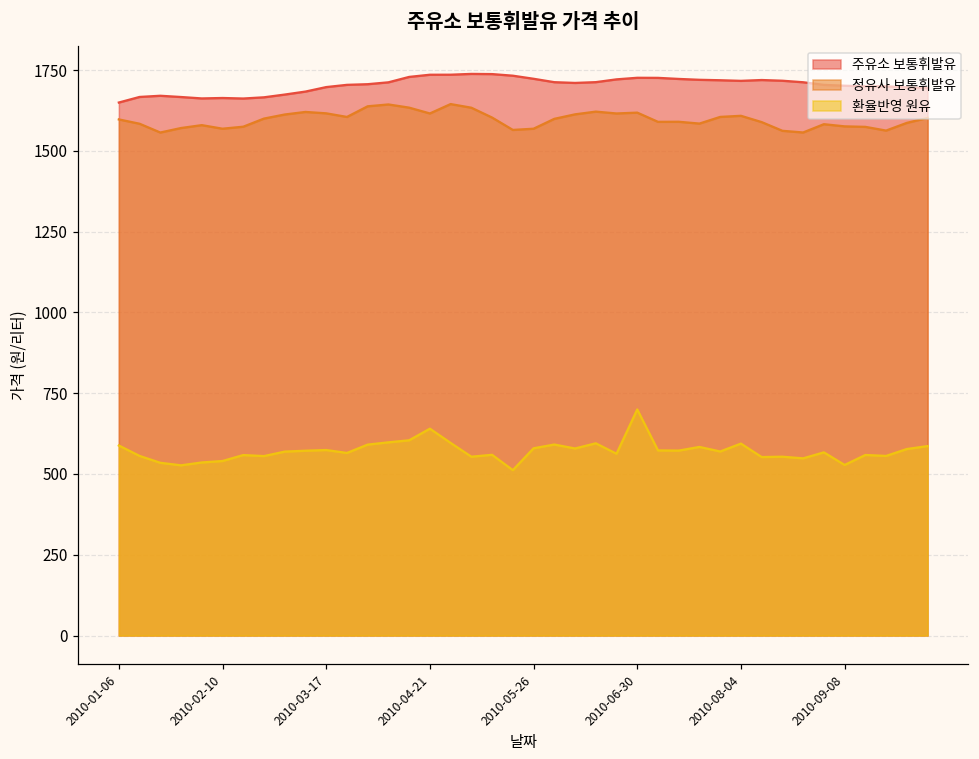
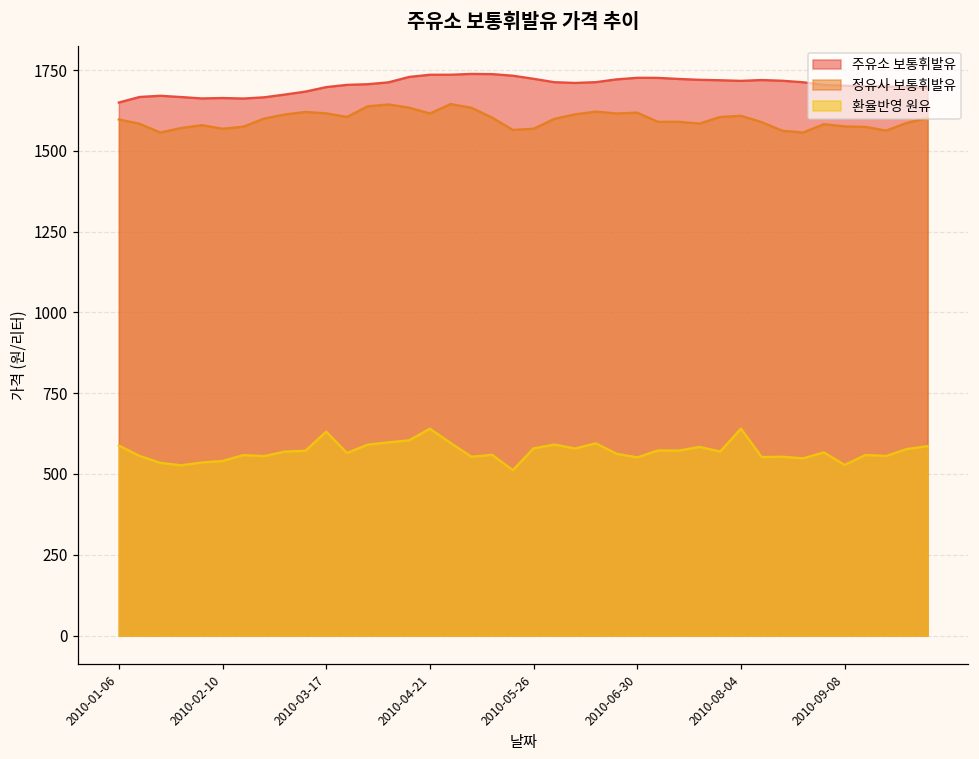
환율반영 원유, 2010-03-17: 570 -> 630
환율반영 원유, 2010-06-30: 700 -> 550
환율반영 원유, 2010-08-04: 590 -> 640
